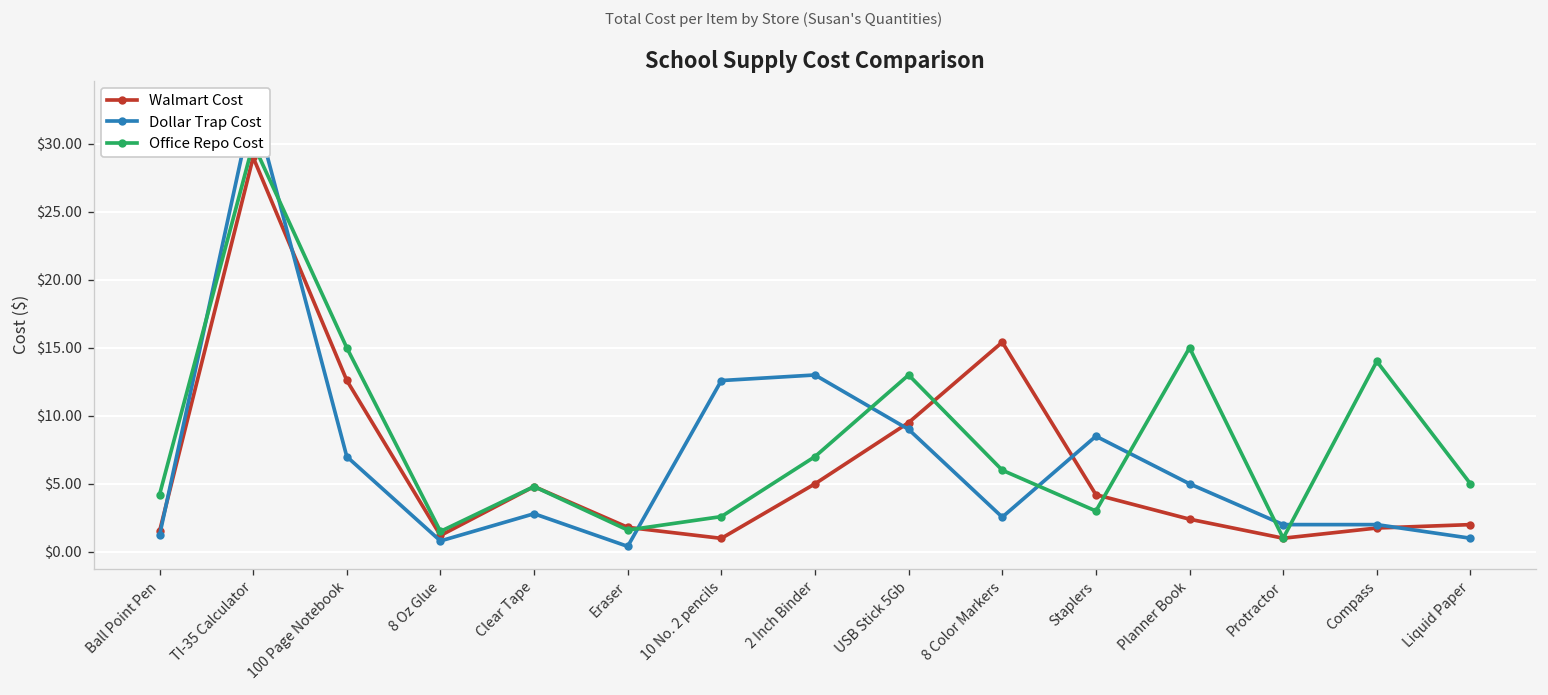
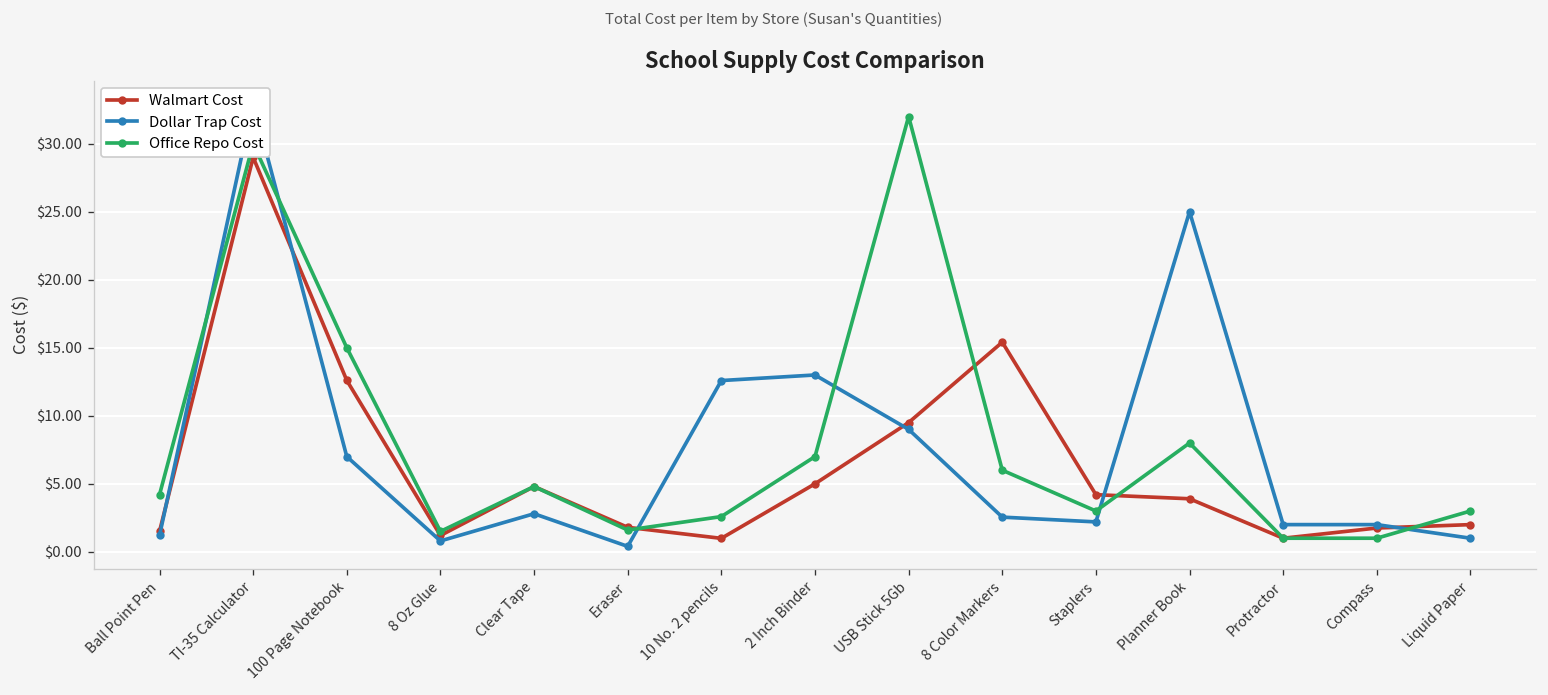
Office Repo Cost, USB Stick 5Gb: $13 -> $32
Dollar Trap Cost, Staplers: $8.5 -> $2.2
Walmart Cost, Planner Book: $2.4 -> $3.9
Dollar Trap Cost, Planner Book: $5 -> $25
Office Repo Cost, Planner Book: $15 -> $8
Office Repo Cost, Compass: $14 -> $1
Office Repo Cost, Liquid Paper: $5 -> $3
